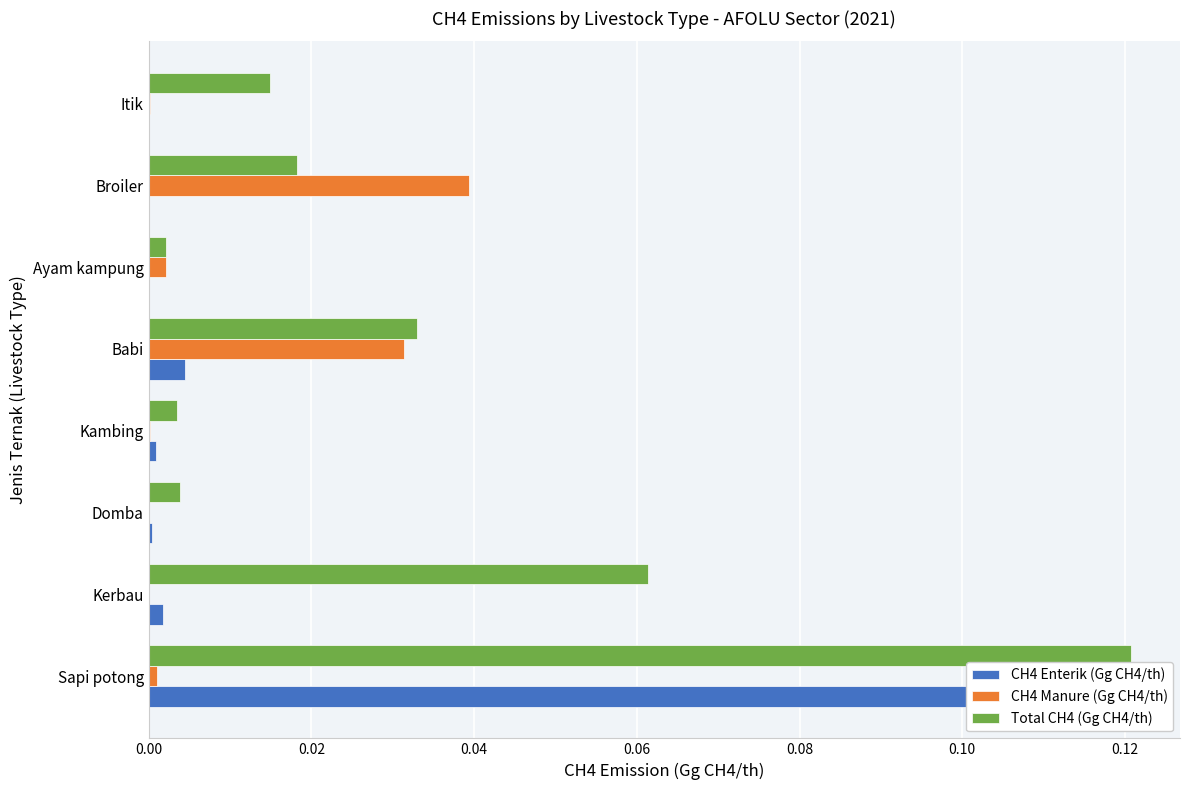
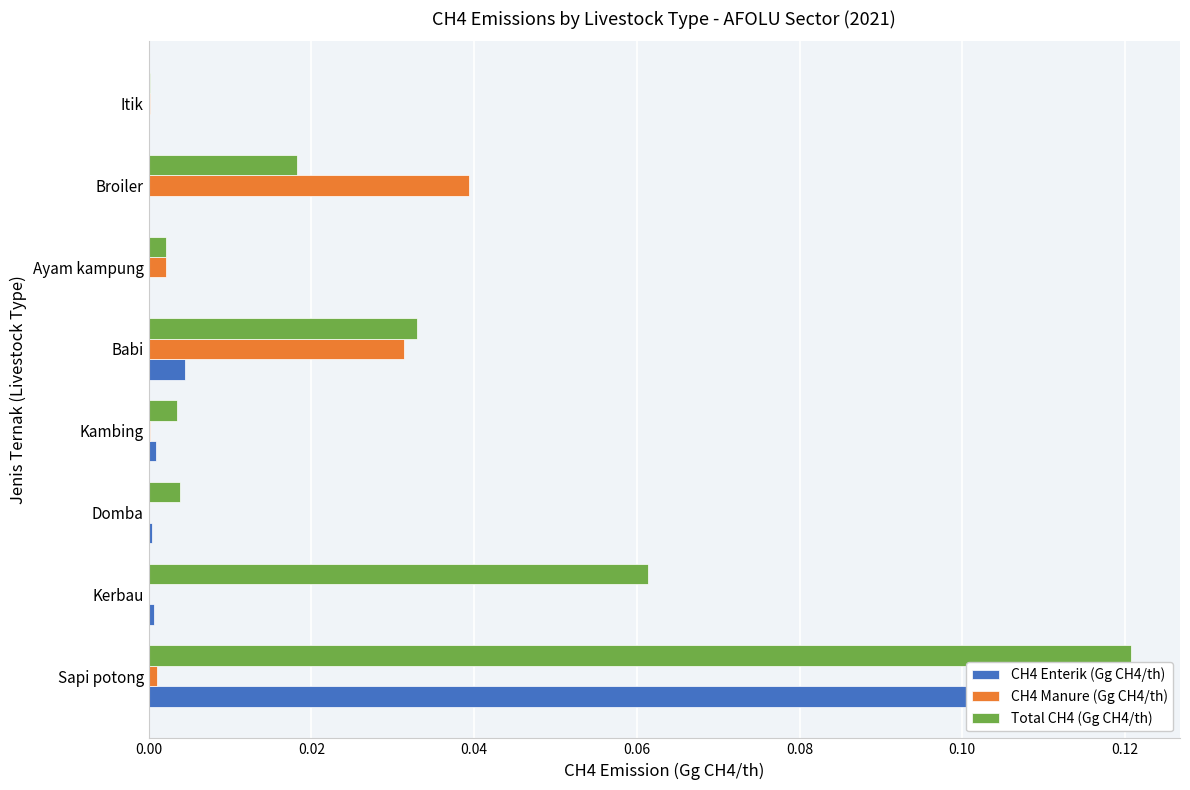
Total CH4 (Gg CH4/th), Itik: 0.015 -> 0.000
CH4 Enterik (Gg CH4/th), Kerbau: 0.002 -> 0.001
